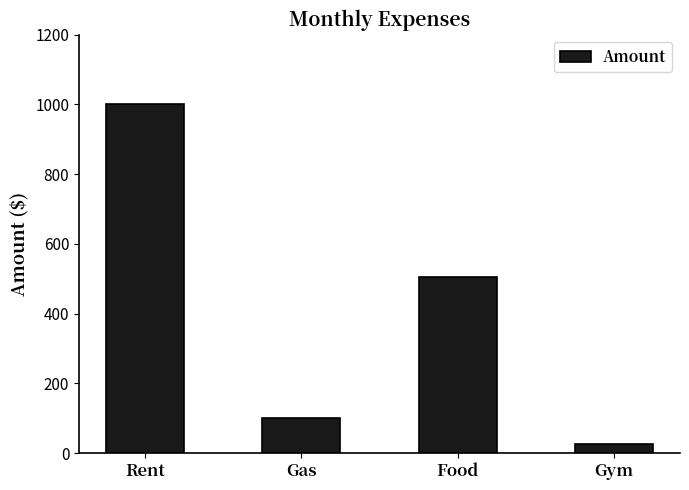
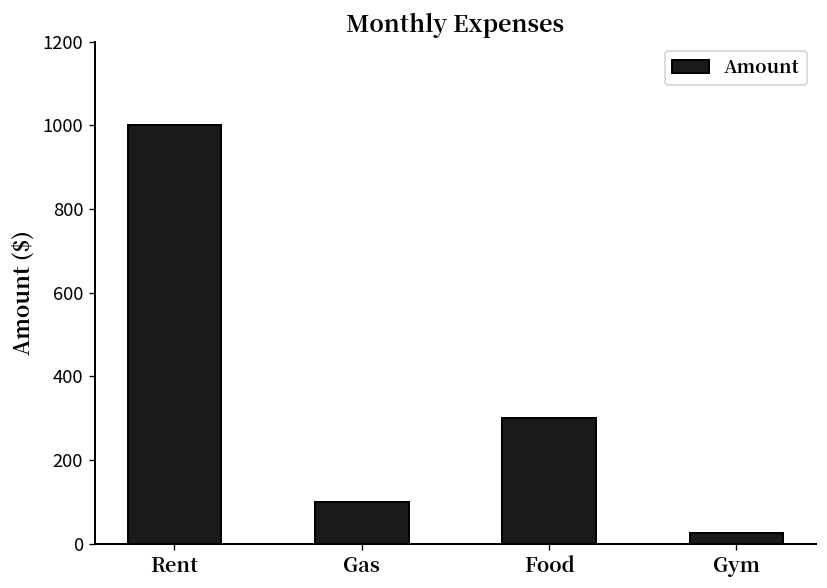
Food: 500 -> 300
